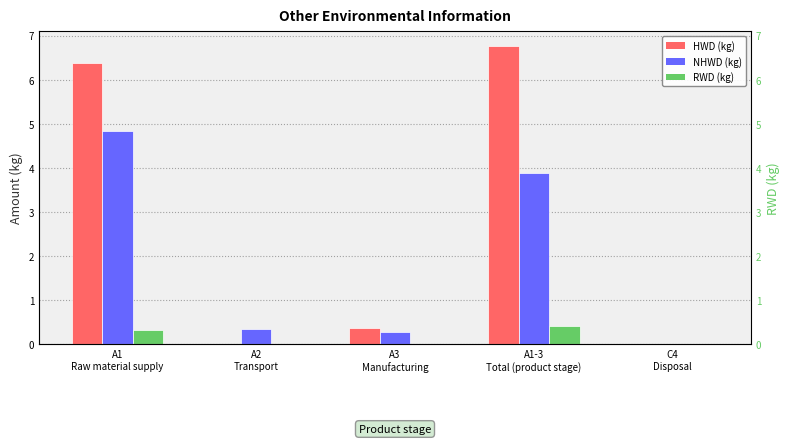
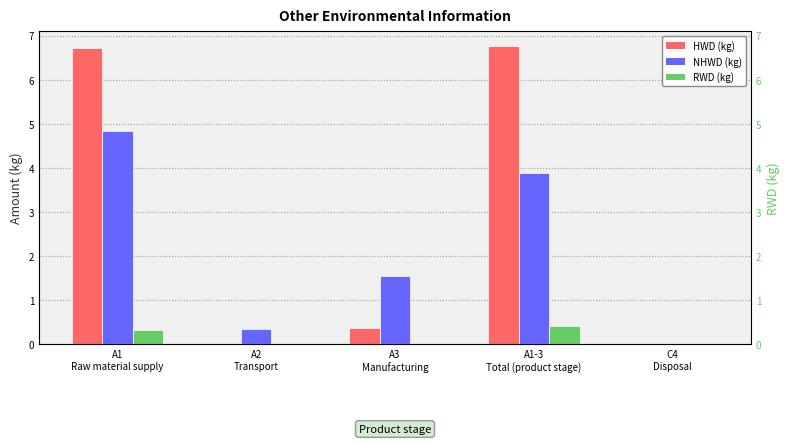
HWD (kg), A1 Raw material supply: 6.4 -> 6.7
NHWD (kg), A3 Manufacturing: 0.3 -> 1.6
